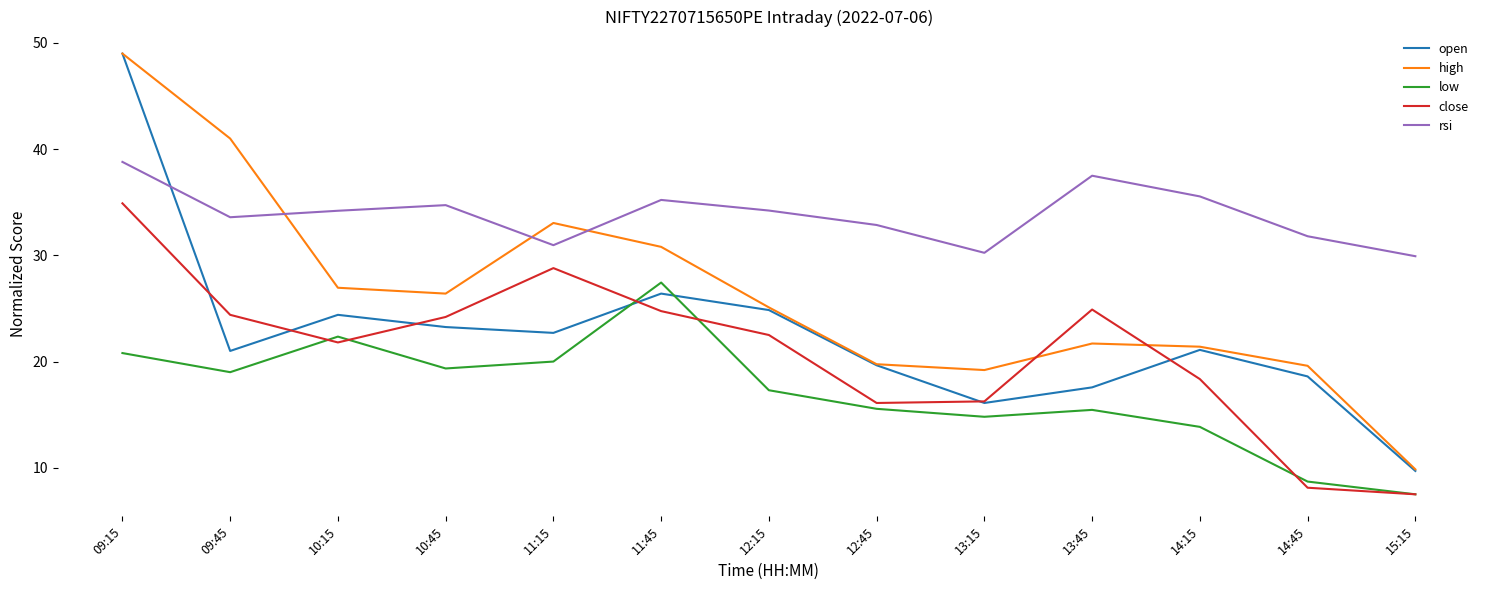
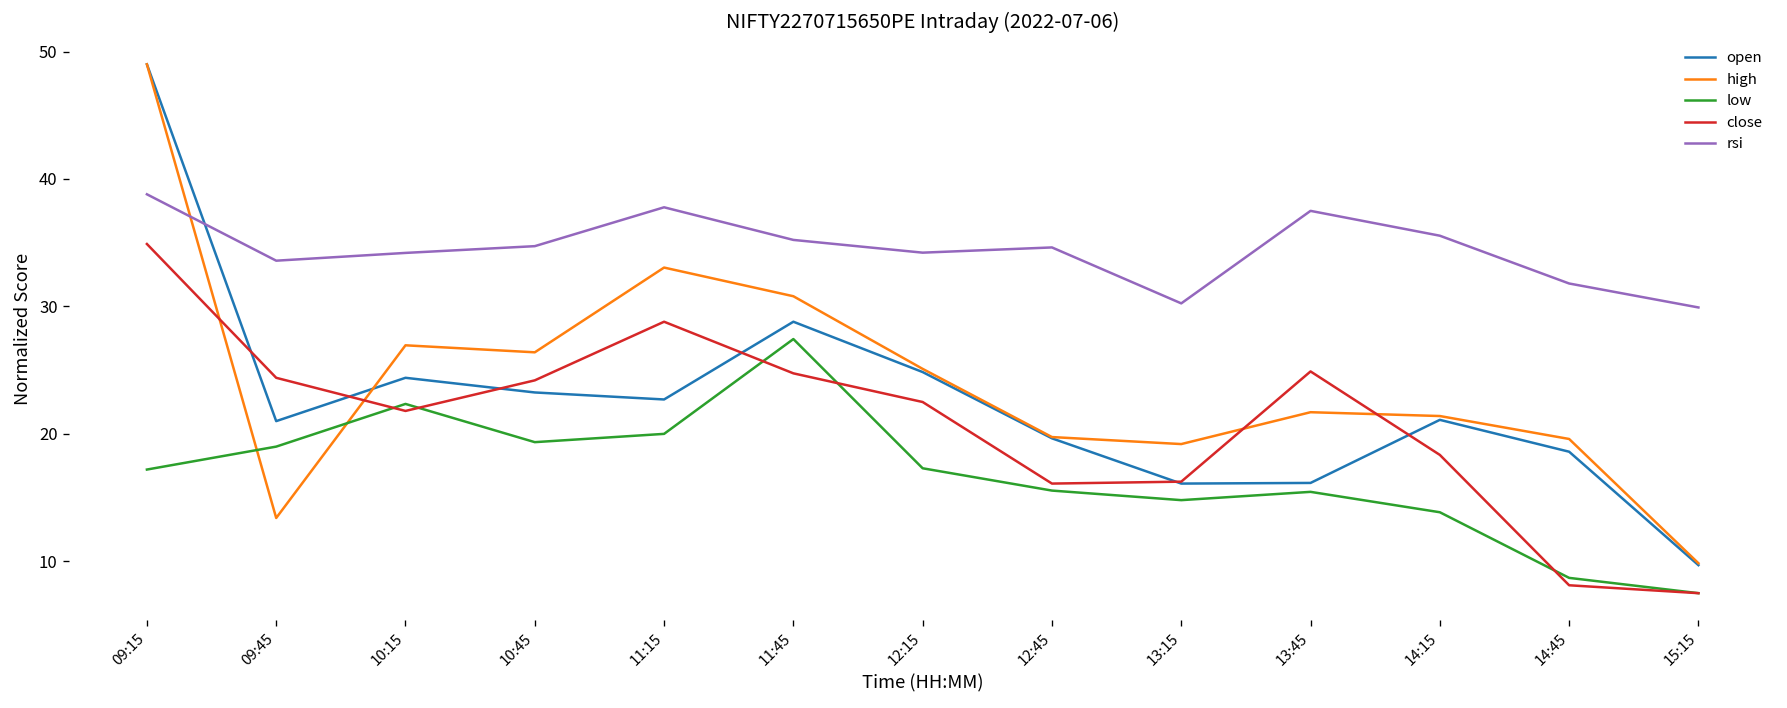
low, 09:15: 20.8 -> 17.2
high, 09:45: 41.0 -> 13.4
rsi, 11:15: 31.0 -> 37.8
open, 11:45: 26.4 -> 28.8
rsi, 12:45: 32.9 -> 34.6
open, 13:45: 17.6 -> 16.2
